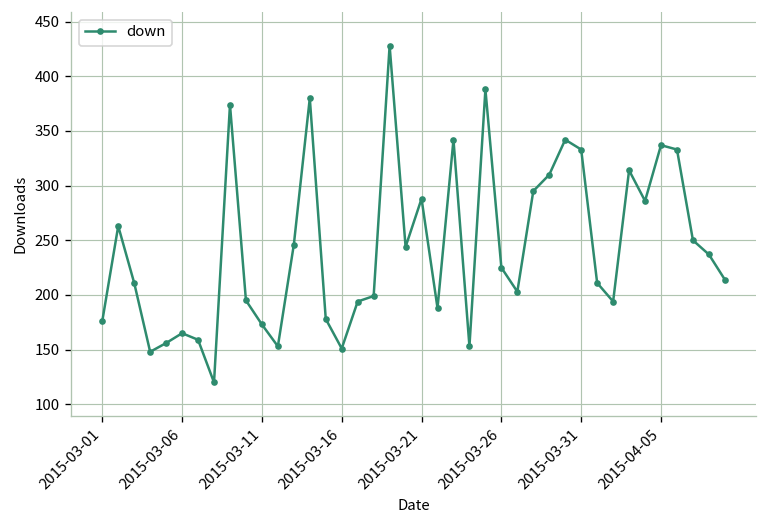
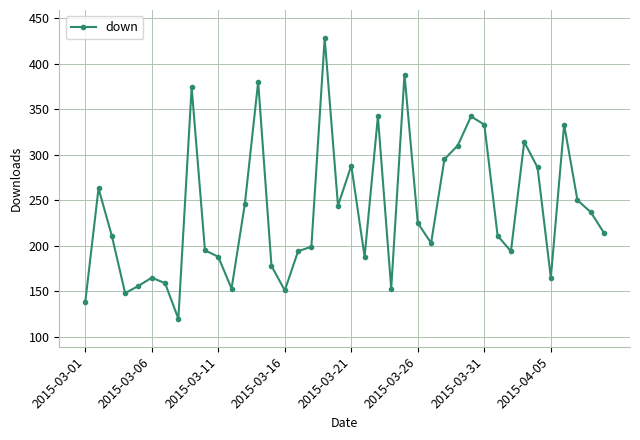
2015-03-01: 180 -> 140
2015-03-11: 170 -> 190
2015-04-05: 340 -> 170
